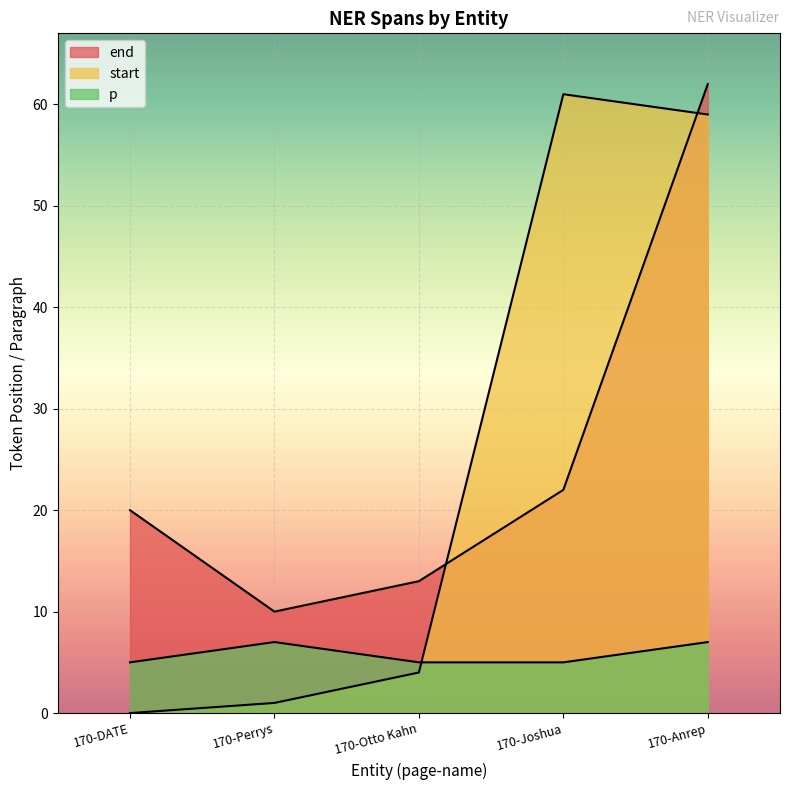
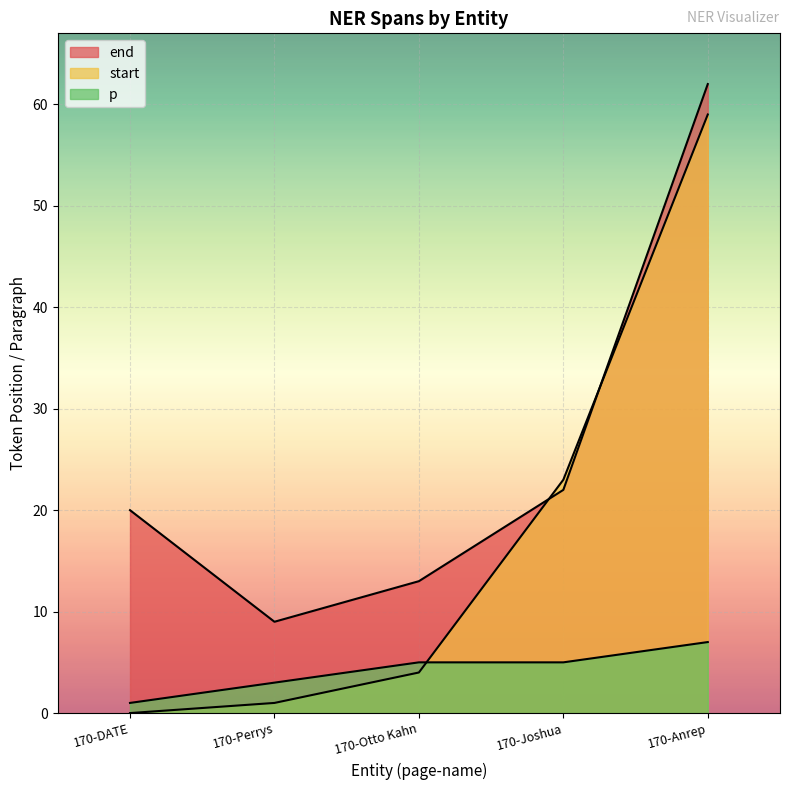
p, 170-DATE: 5 -> 1
end, 170-Perrys: 10 -> 9
p, 170-Perrys: 7 -> 3
start, 170-Joshua: 61 -> 23
